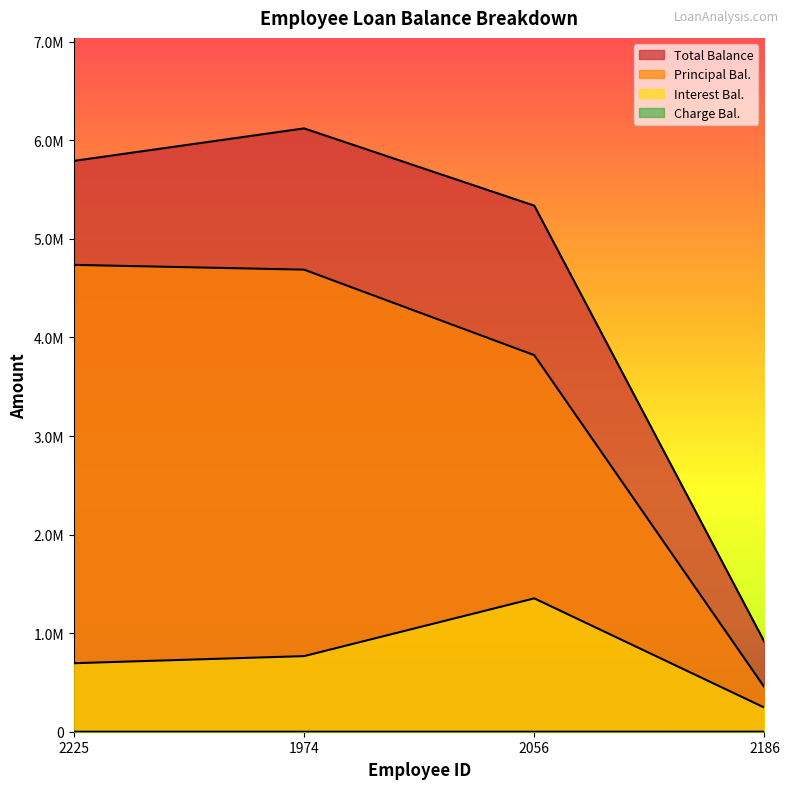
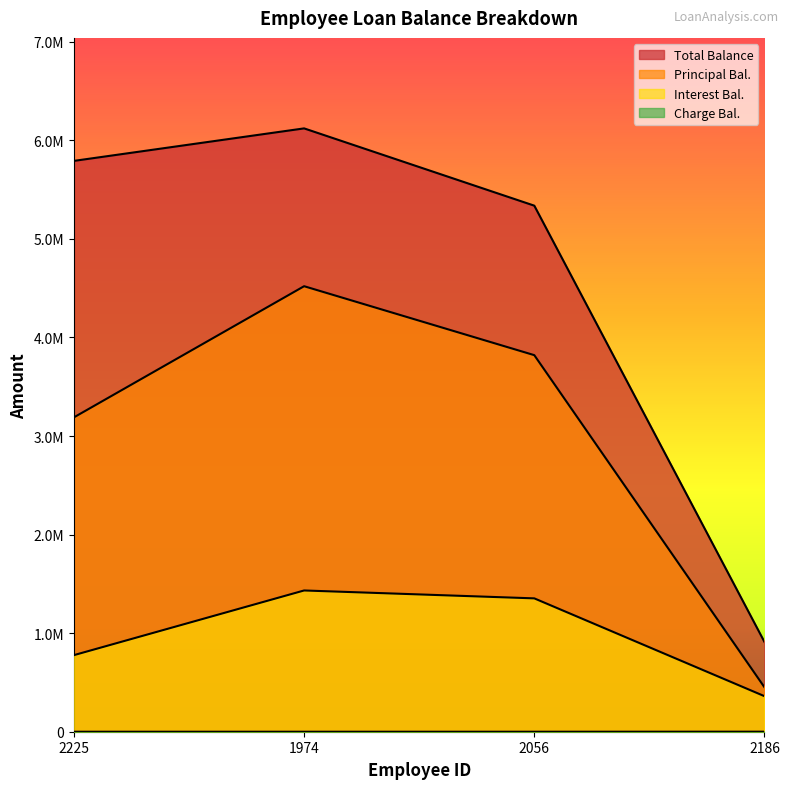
Principal Bal., 2225: 4700000 -> 3200000
Interest Bal., 2225: 700000 -> 800000
Principal Bal., 1974: 4700000 -> 4500000
Interest Bal., 1974: 800000 -> 1400000
Interest Bal., 2186: 200000 -> 400000
